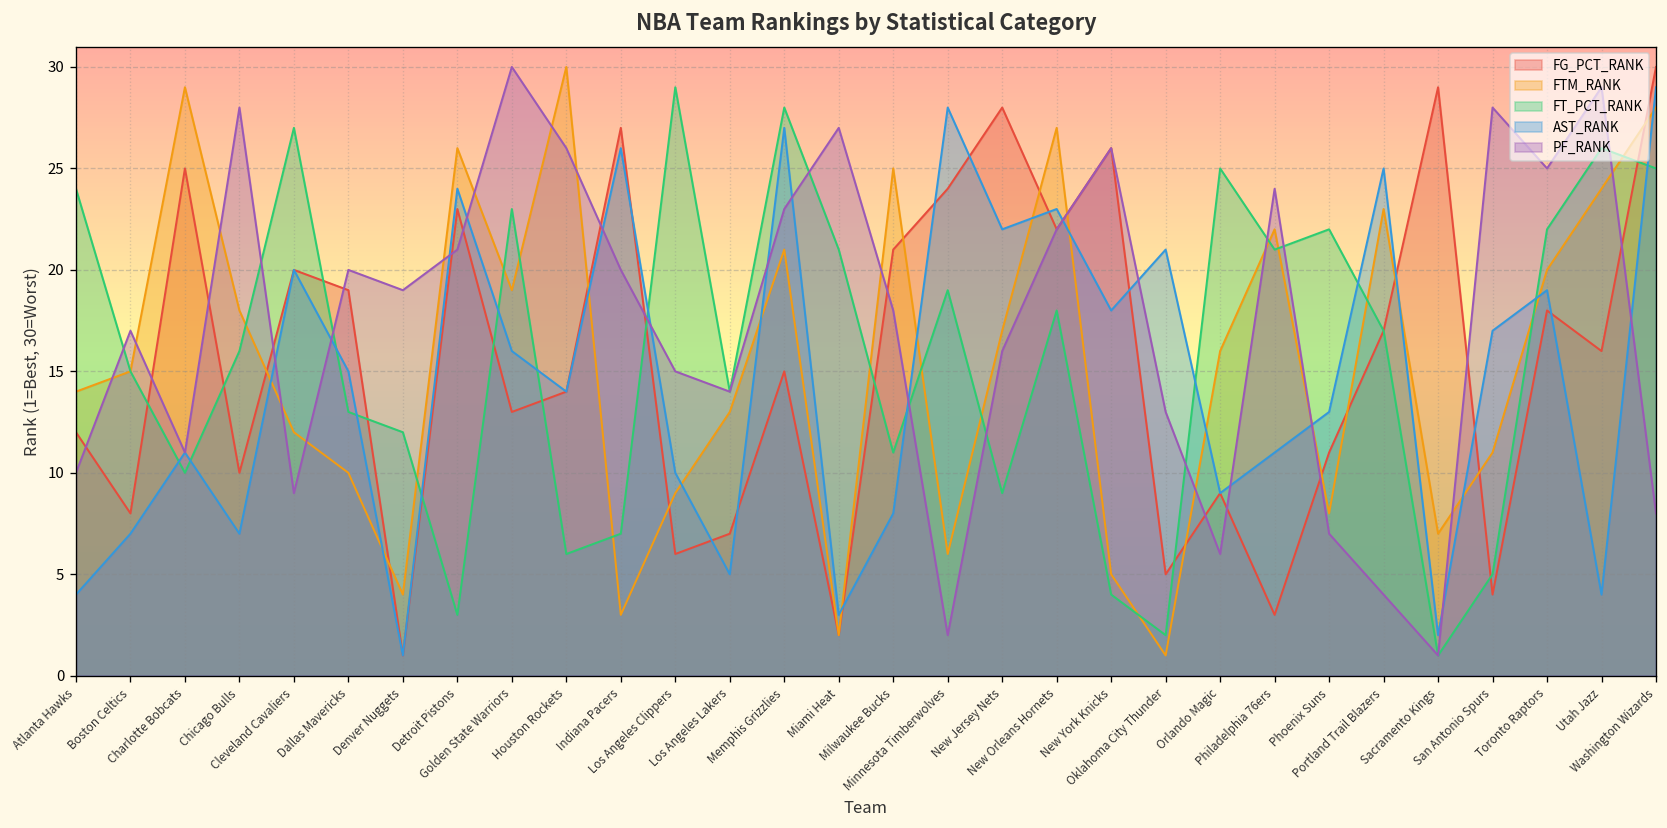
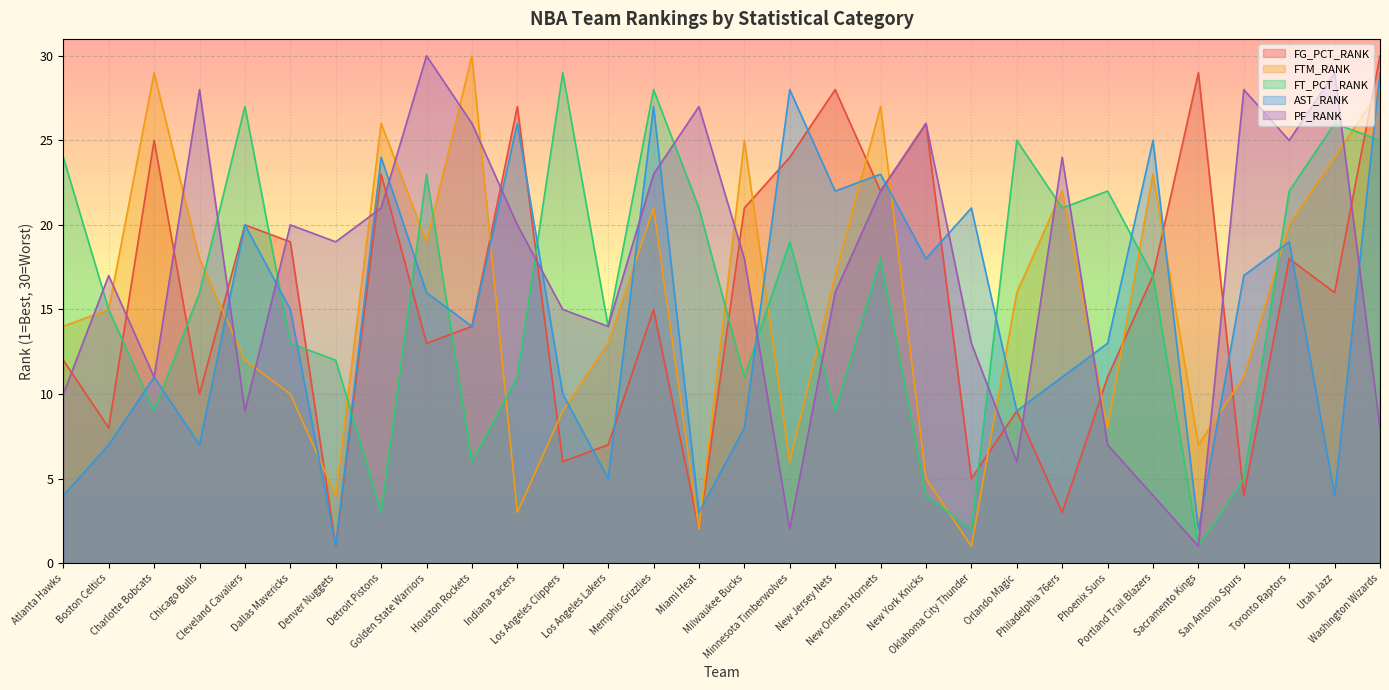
FT_PCT_RANK, Charlotte Bobcats: 10 -> 9
FT_PCT_RANK, Indiana Pacers: 7 -> 11
